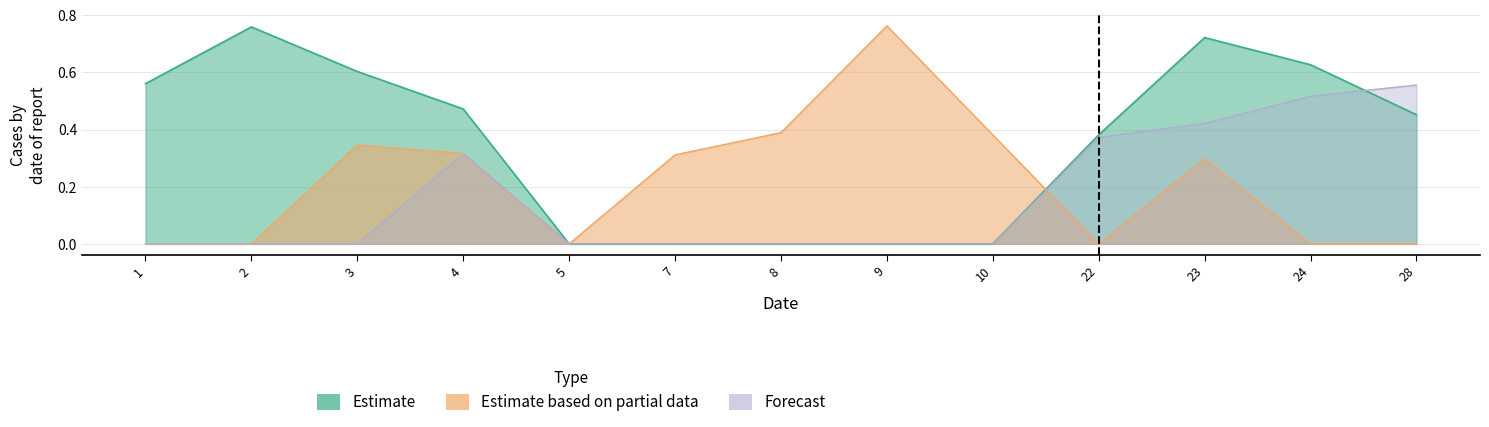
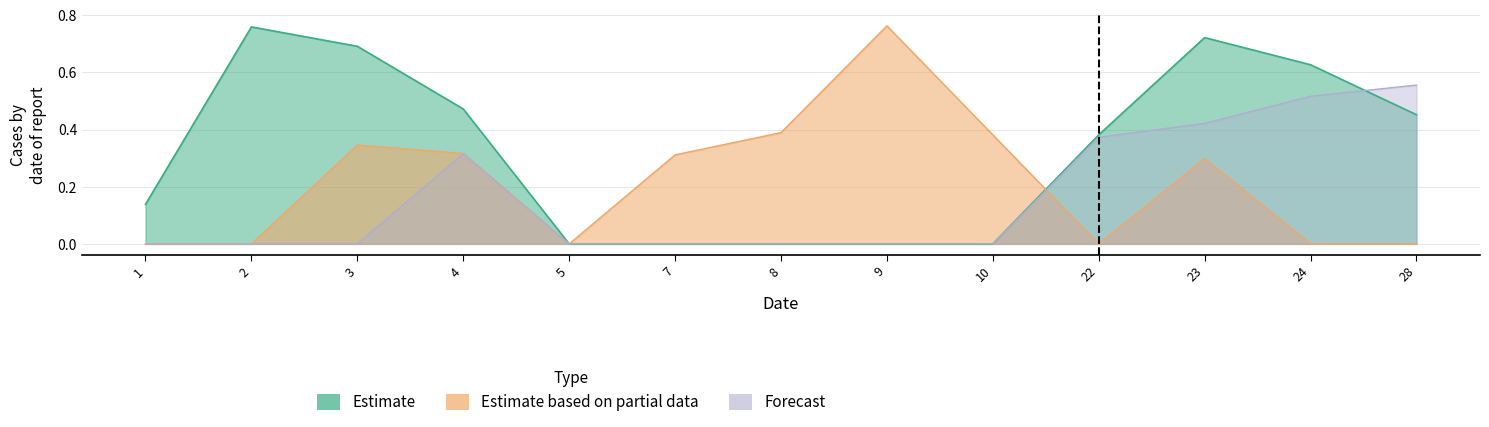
Estimate, 1: 0.56 -> 0.14
Estimate, 3: 0.60 -> 0.69
